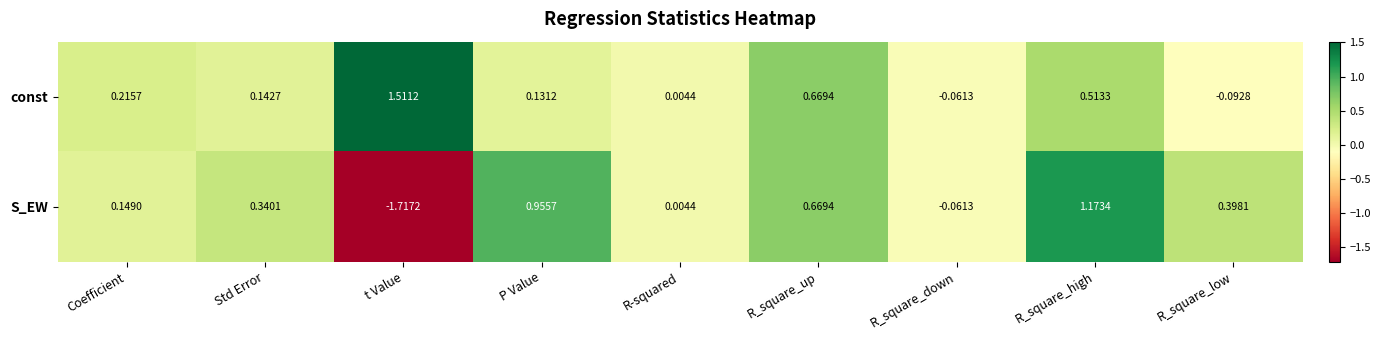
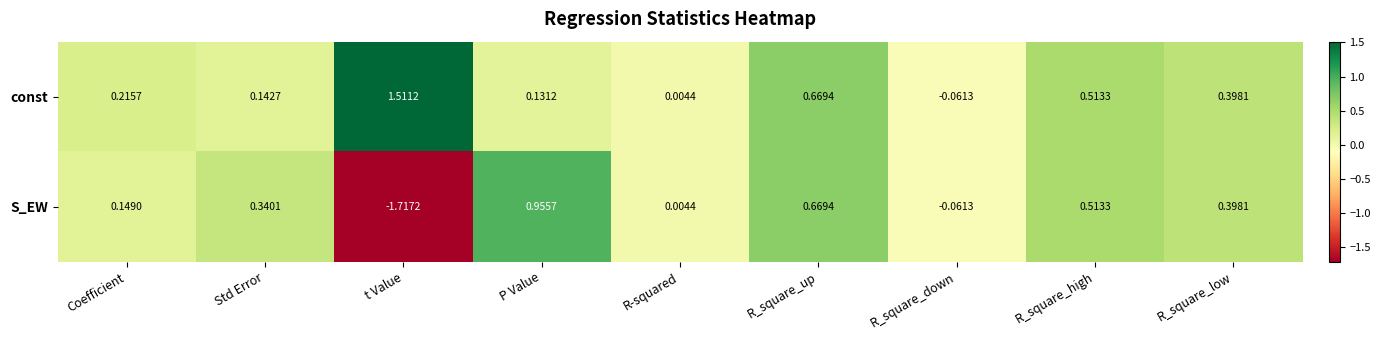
const, R_square_low: -0.0928 -> 0.3981
S_EW, R_square_high: 1.1734 -> 0.5133
